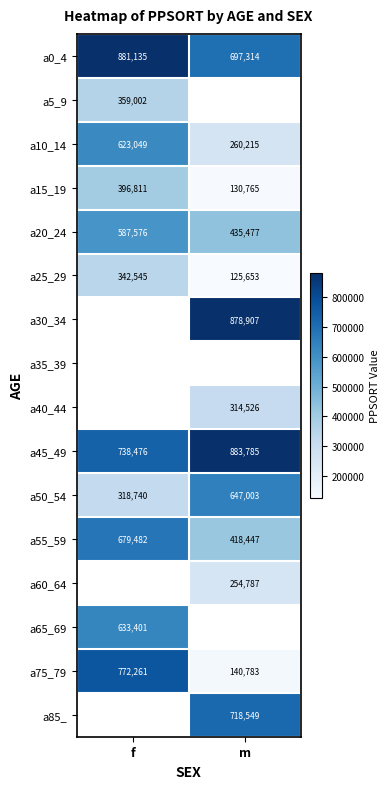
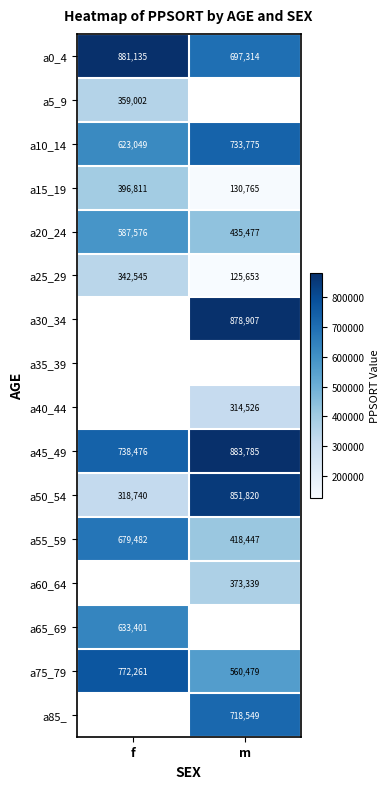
a10_14, m: 260,215 -> 733,775
a50_54, m: 647,003 -> 851,820
a60_64, m: 254,787 -> 373,339
a75_79, m: 140,783 -> 560,479
